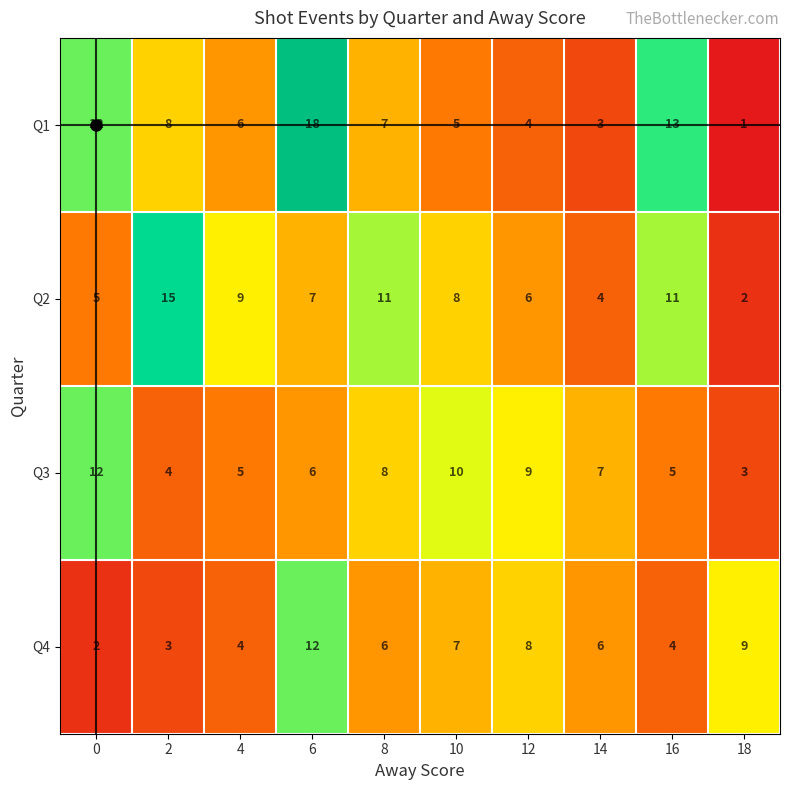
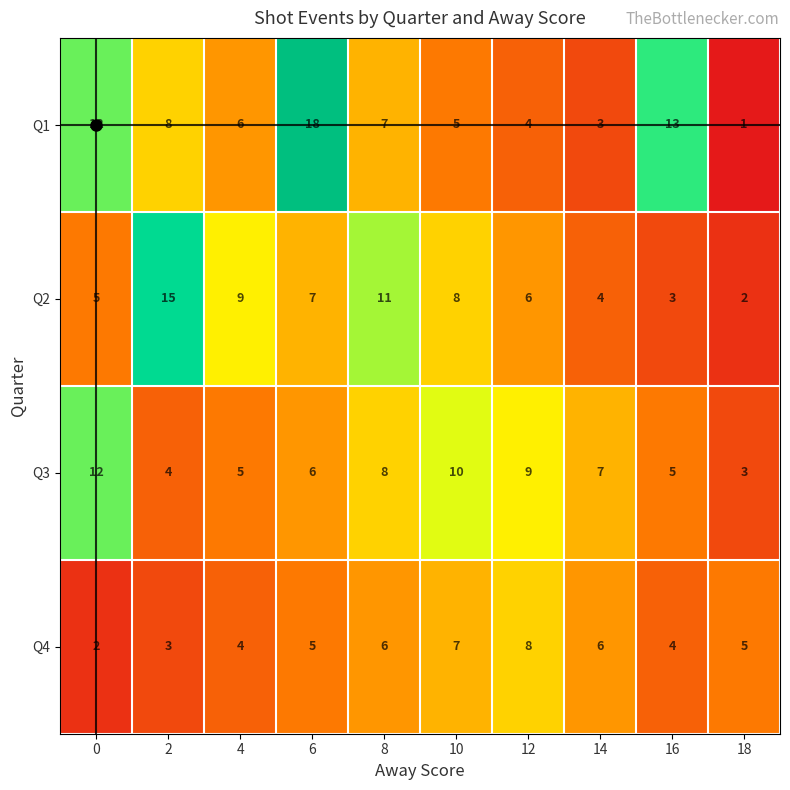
Q2, 16: 11 -> 3
Q4, 6: 12 -> 5
Q4, 18: 9 -> 5
